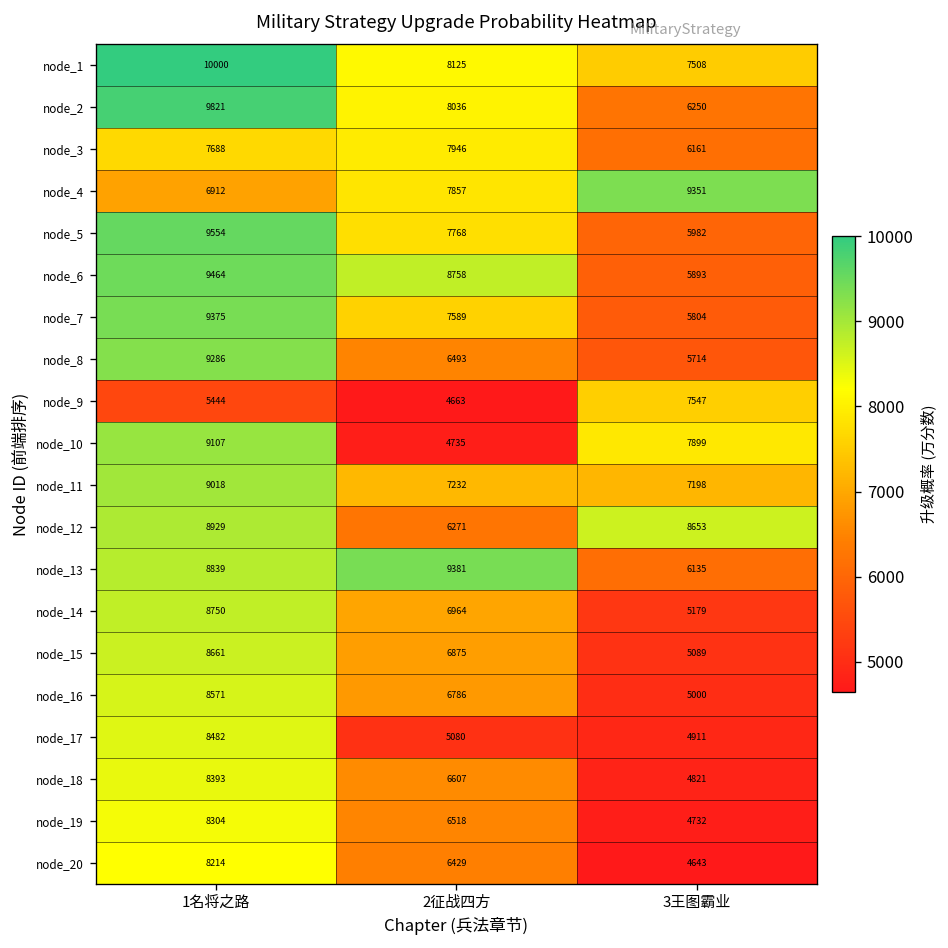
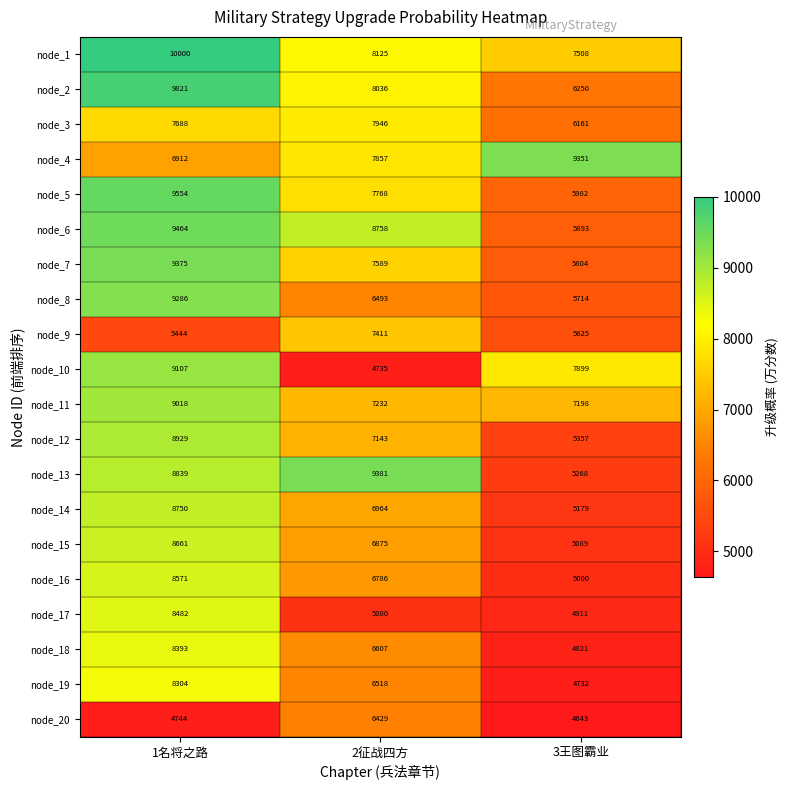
node_9, 2征战四方: 4663 -> 7411
node_9, 3王图霸业: 7547 -> 5625
node_12, 2征战四方: 6271 -> 7143
node_12, 3王图霸业: 8653 -> 5357
node_13, 3王图霸业: 6135 -> 5268
node_20, 1名将之路: 8214 -> 4744
